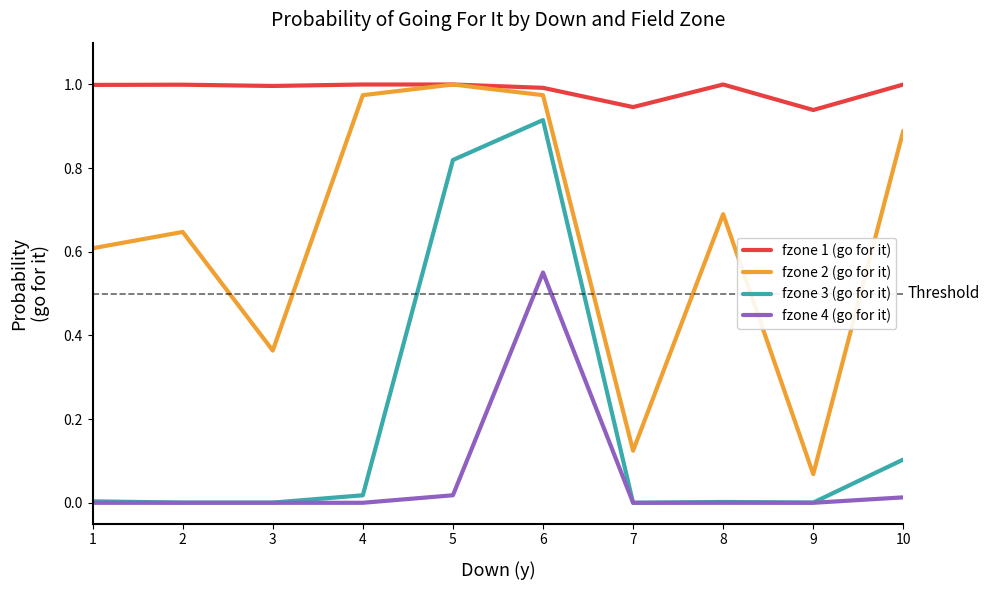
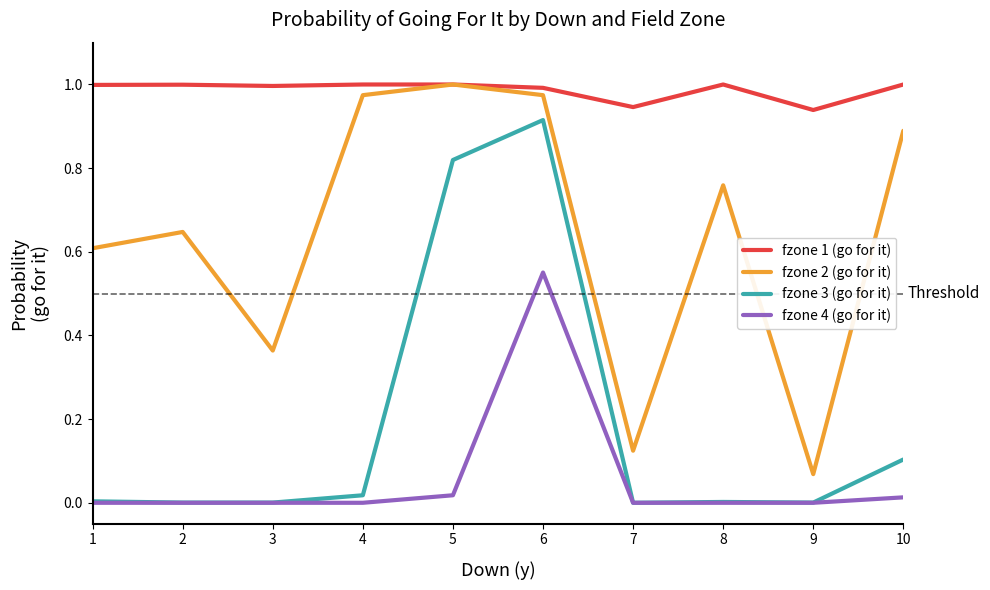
fzone 2 (go for it), 8: 0.69 -> 0.76
